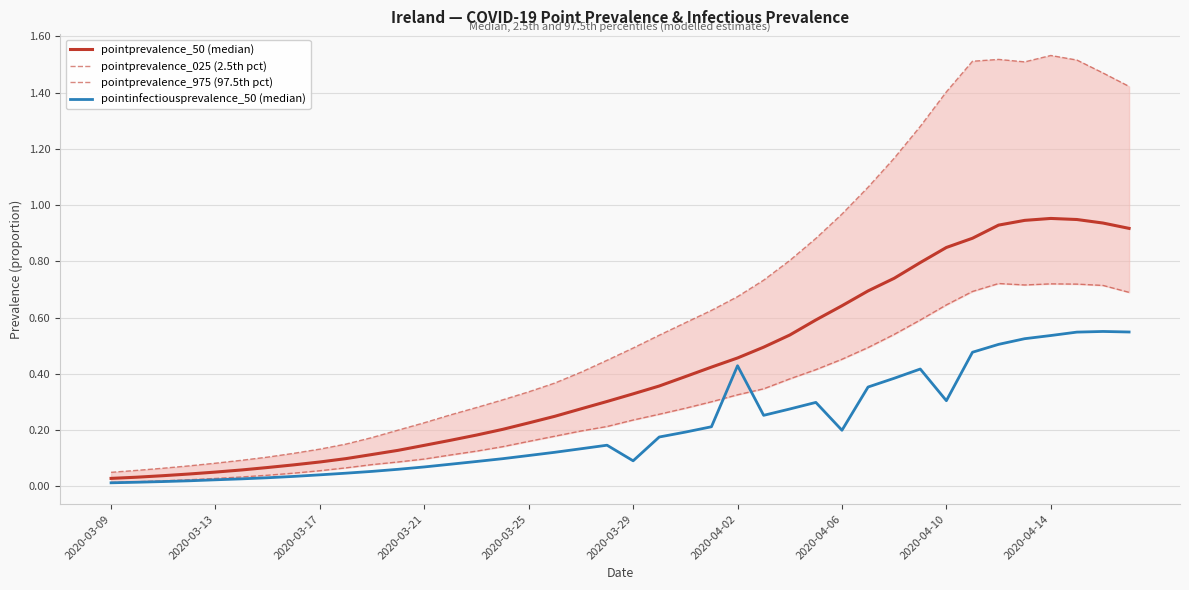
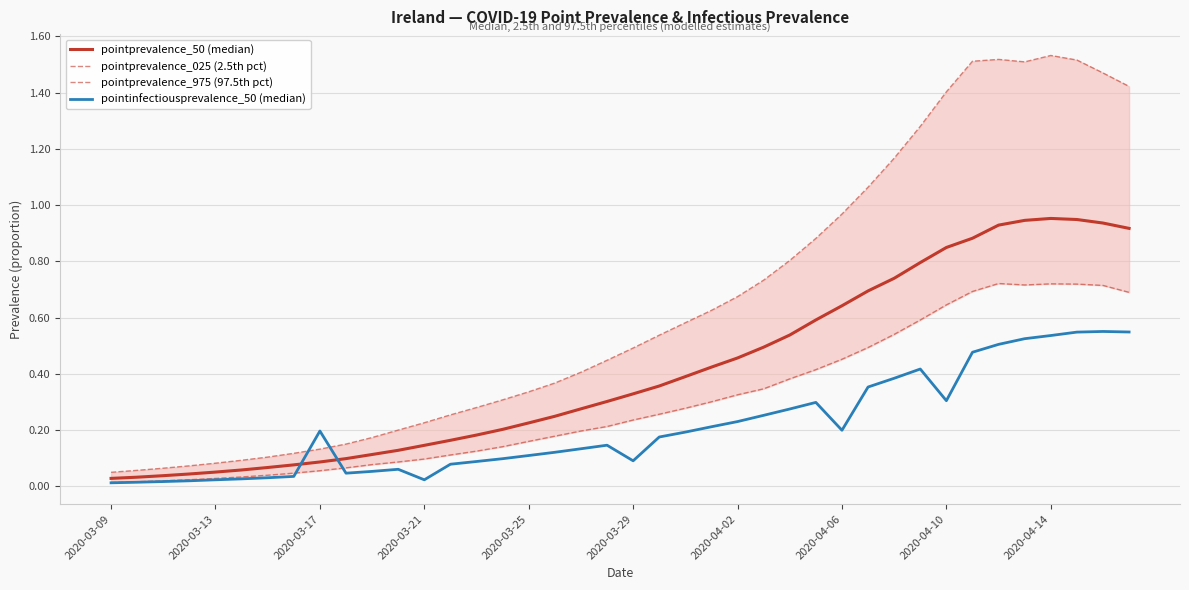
pointinfectiousprevalence_50 (median), 2020-03-17: 0.04 -> 0.20
pointinfectiousprevalence_50 (median), 2020-03-21: 0.07 -> 0.02
pointinfectiousprevalence_50 (median), 2020-04-02: 0.43 -> 0.23
